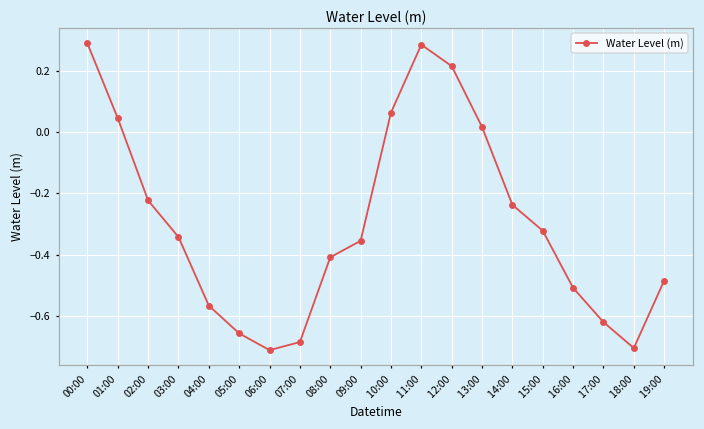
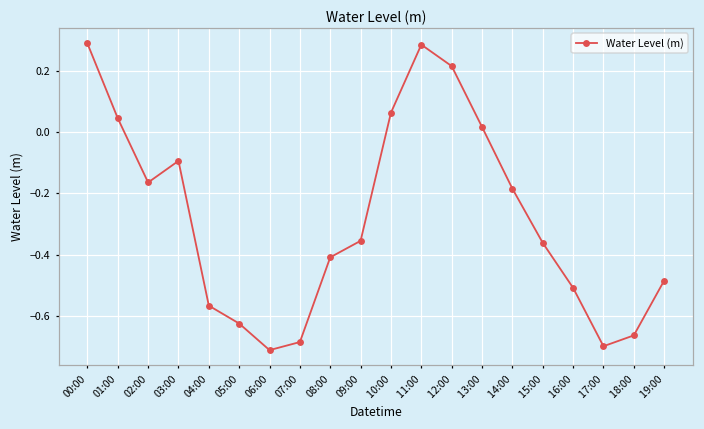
02:00: -0.22 -> -0.16
03:00: -0.34 -> -0.09
05:00: -0.66 -> -0.62
14:00: -0.24 -> -0.18
15:00: -0.32 -> -0.36
17:00: -0.62 -> -0.70
18:00: -0.70 -> -0.66
